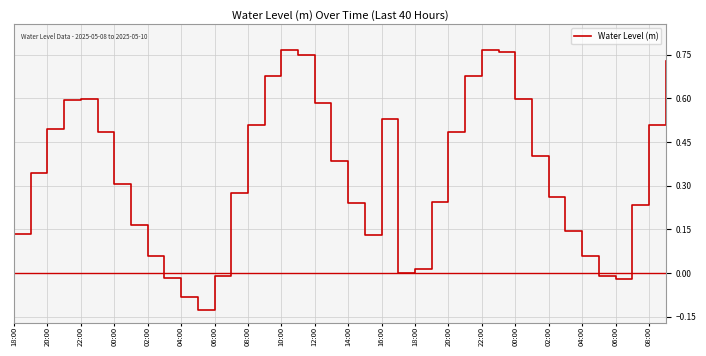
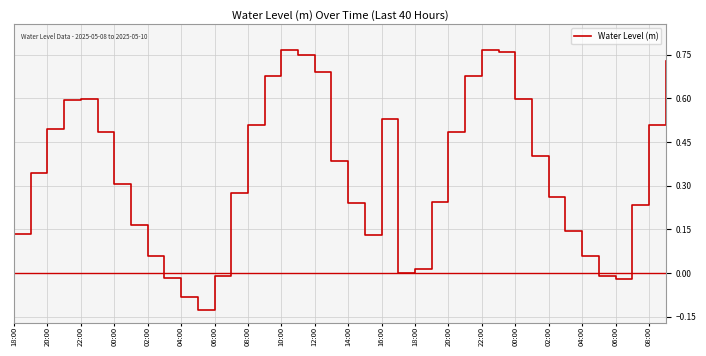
12:00: 0.58 -> 0.69
